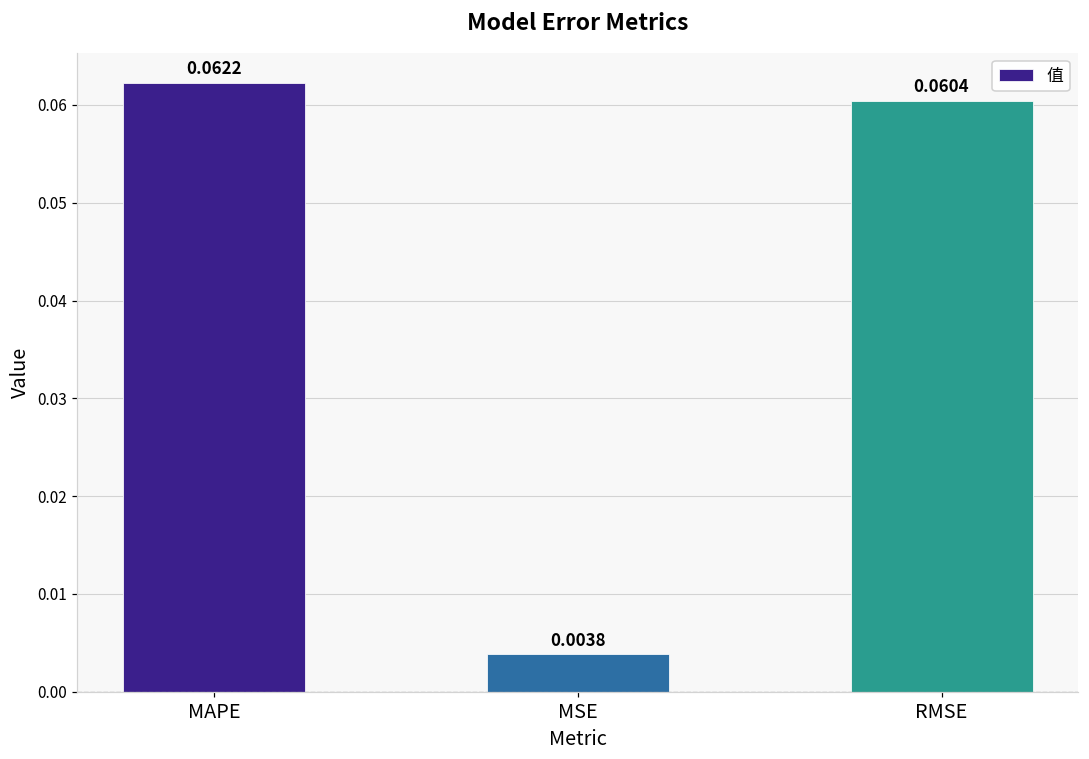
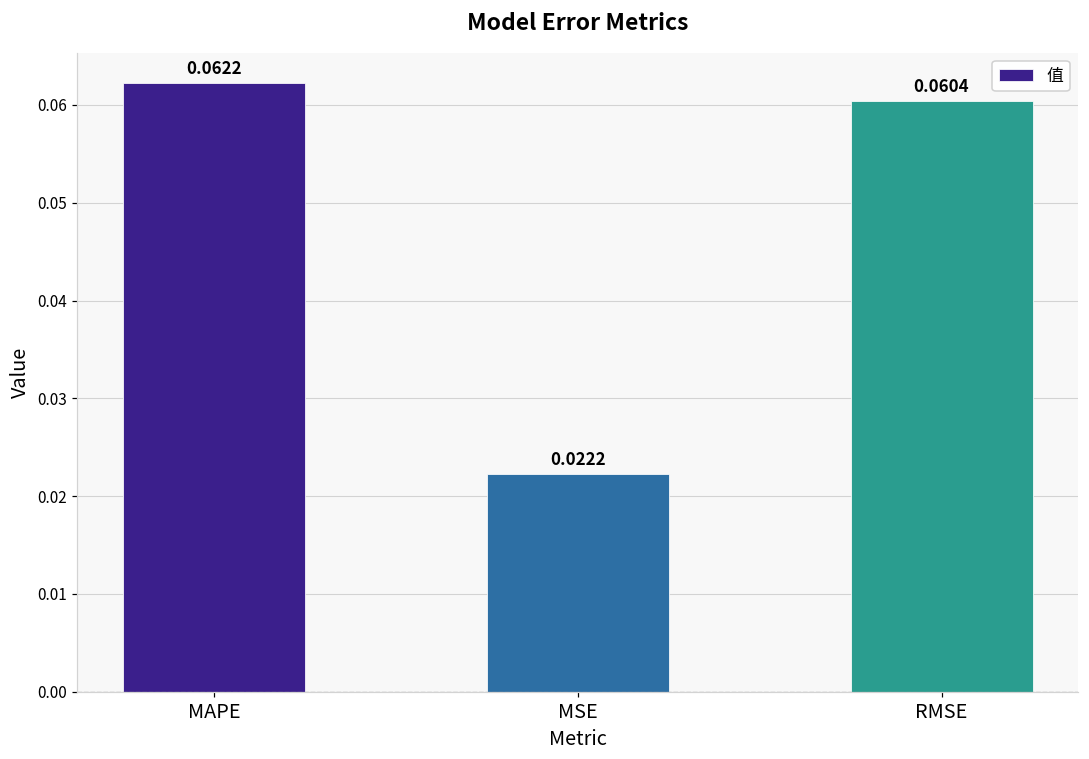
MSE: 0.0038 -> 0.0222
